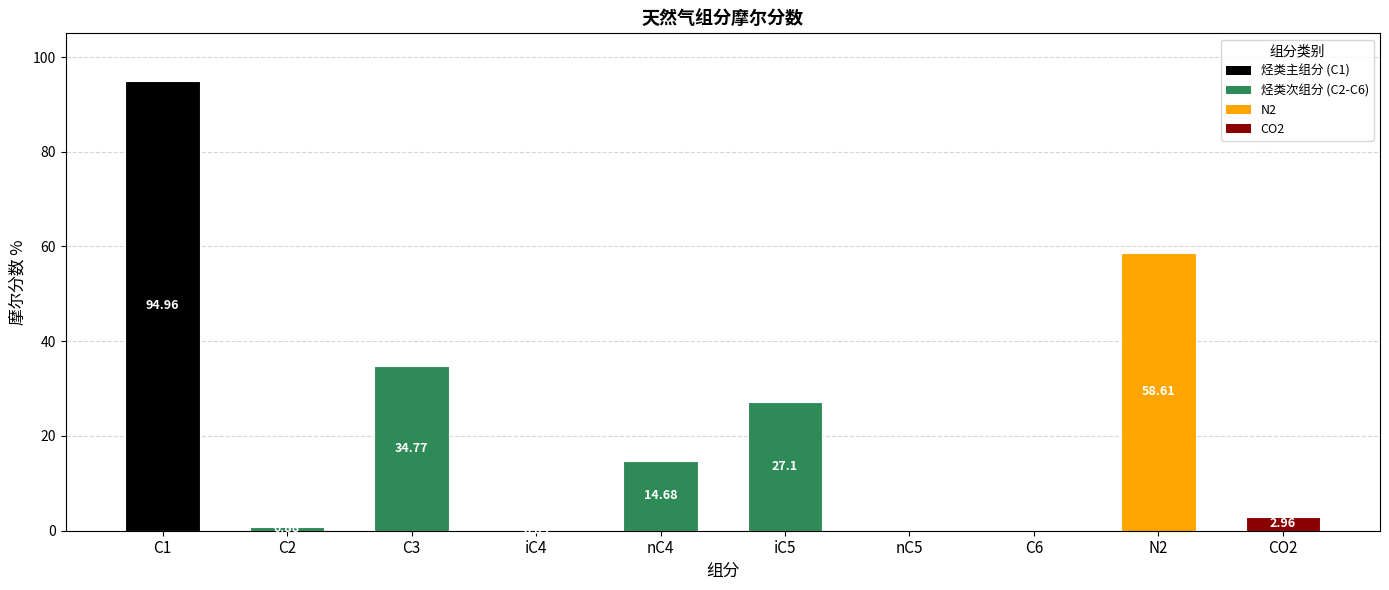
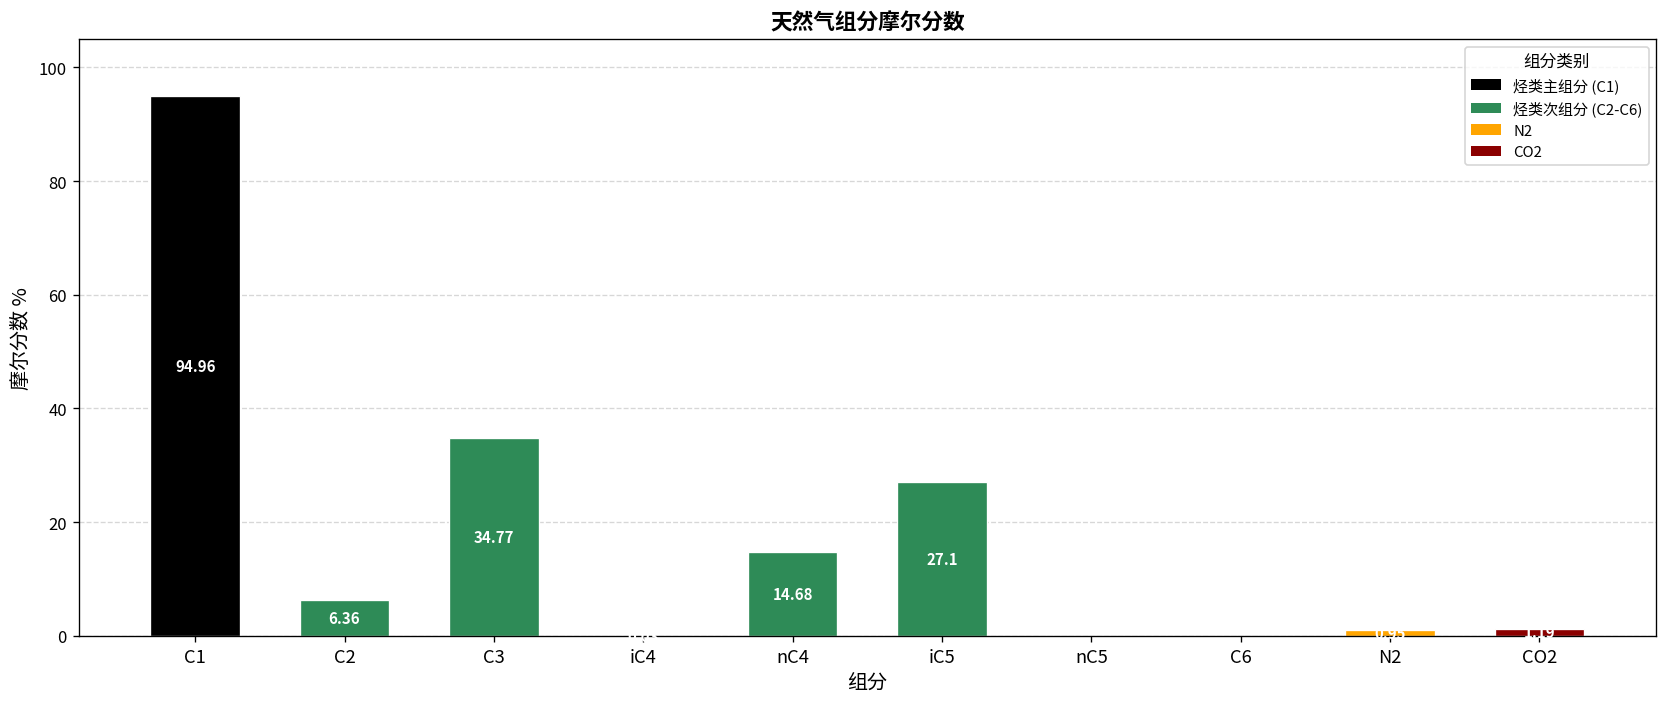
C2: 1 -> 6
N2: 59 -> 1
CO2: 3 -> 1
